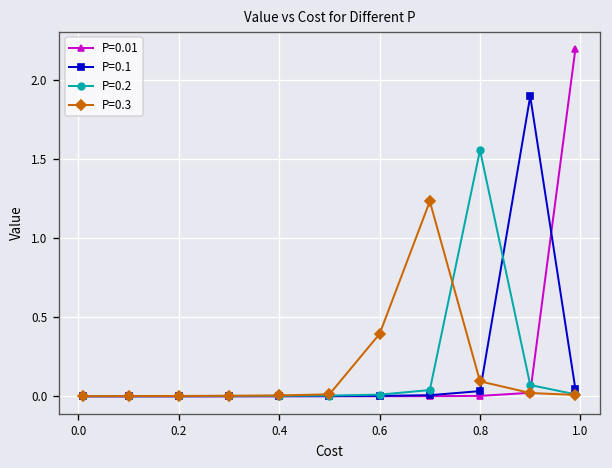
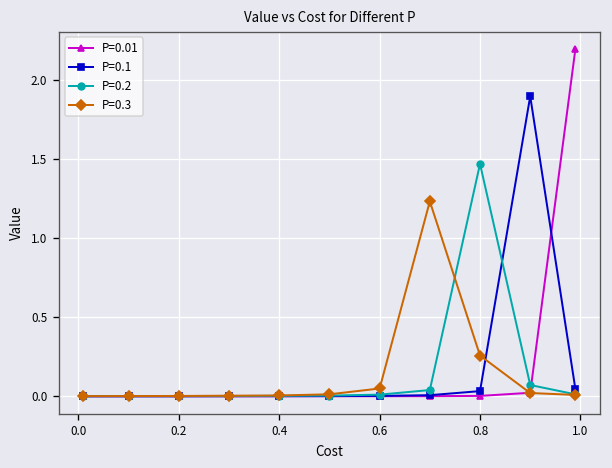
P=0.3, 0.6: 0.40 -> 0.05
P=0.2, 0.8: 1.56 -> 1.47
P=0.3, 0.8: 0.10 -> 0.26
